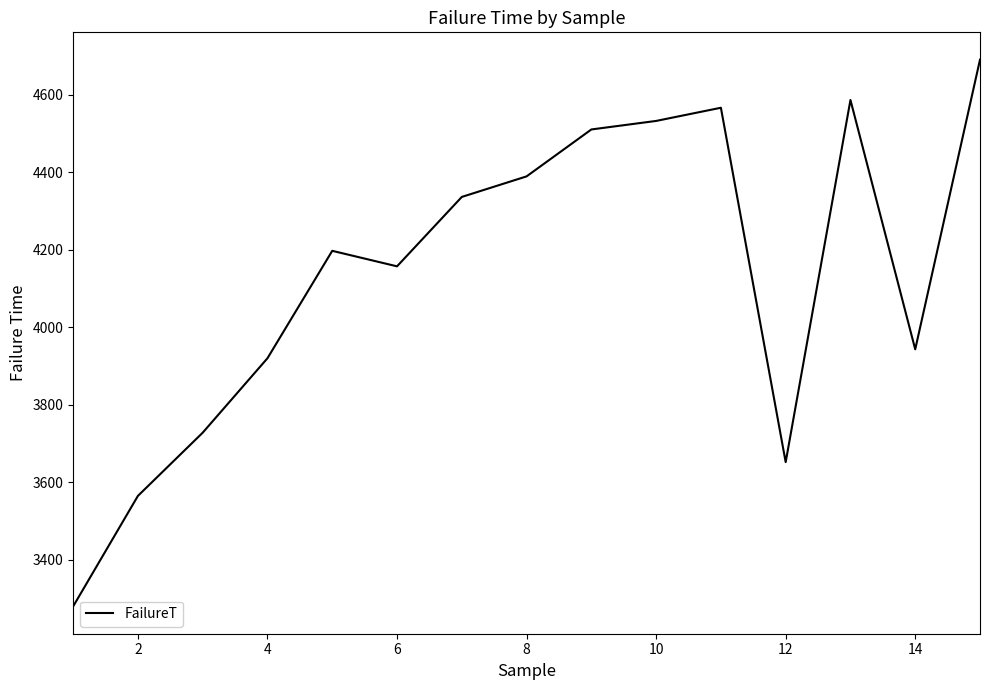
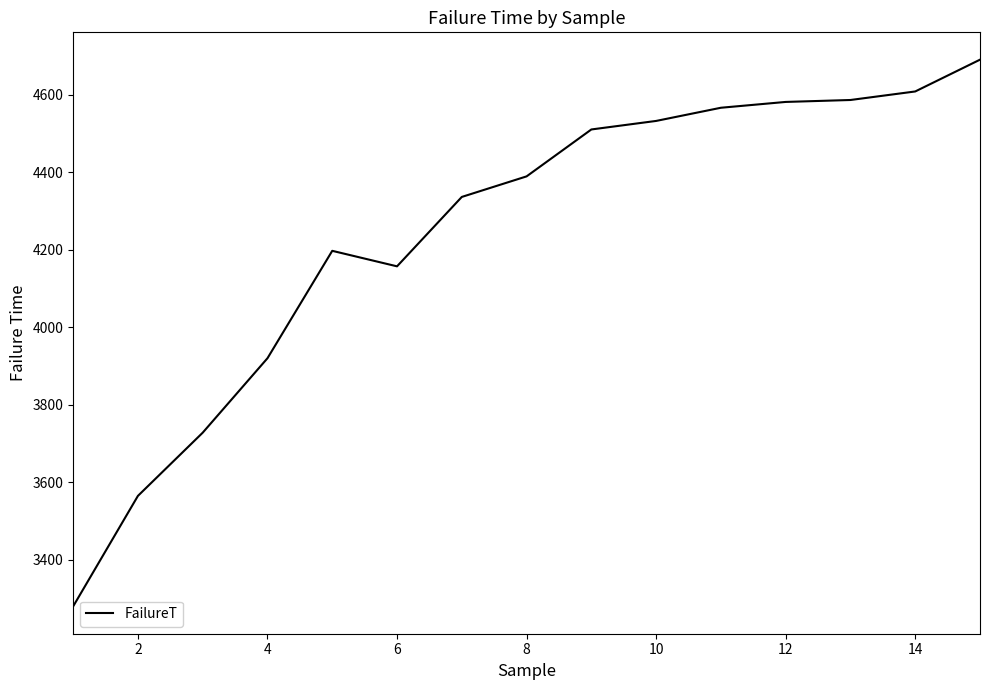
12: 3650 -> 4580
14: 3940 -> 4610
